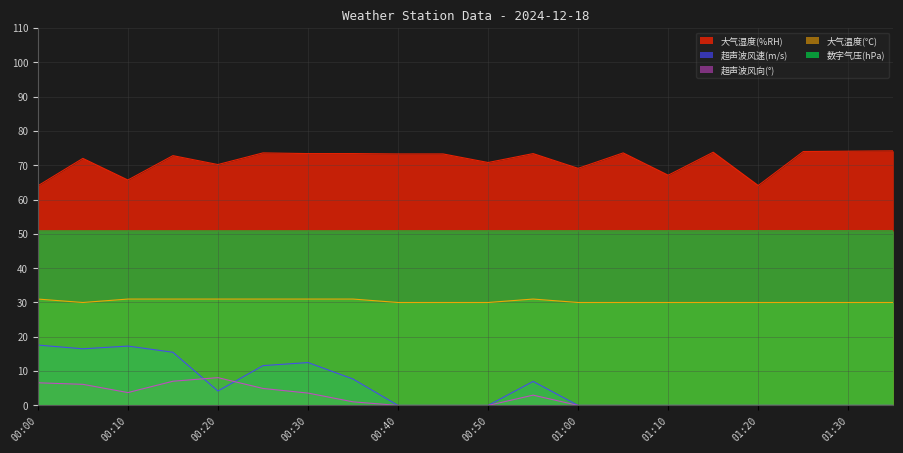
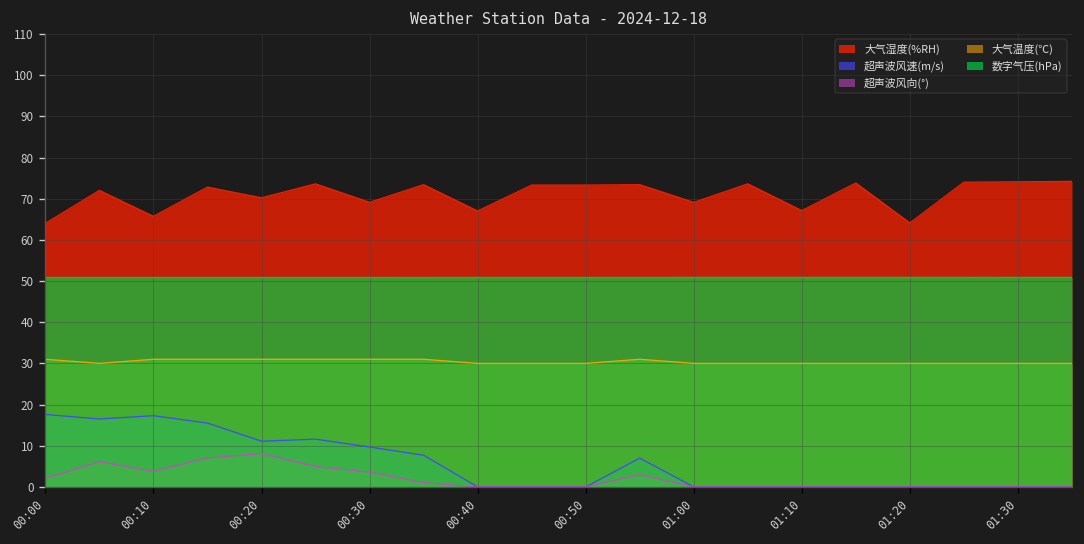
超声波风向(°), 00:00: 7 -> 2
超声波风速(m/s), 00:20: 4 -> 11
大气湿度(%RH), 00:30: 73 -> 69
超声波风速(m/s), 00:30: 12 -> 10
大气湿度(%RH), 00:40: 73 -> 67
大气湿度(%RH), 00:50: 71 -> 73
